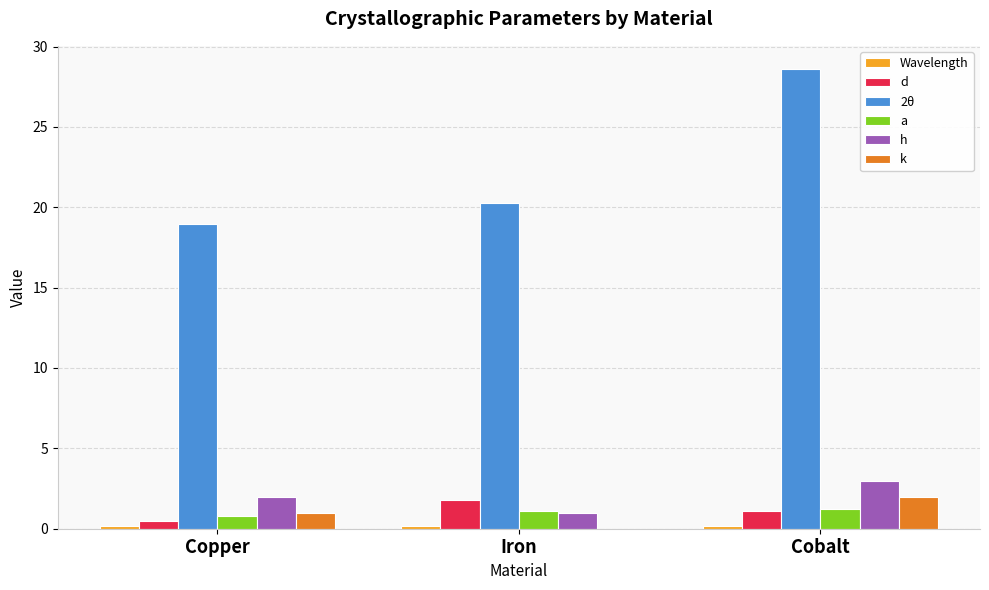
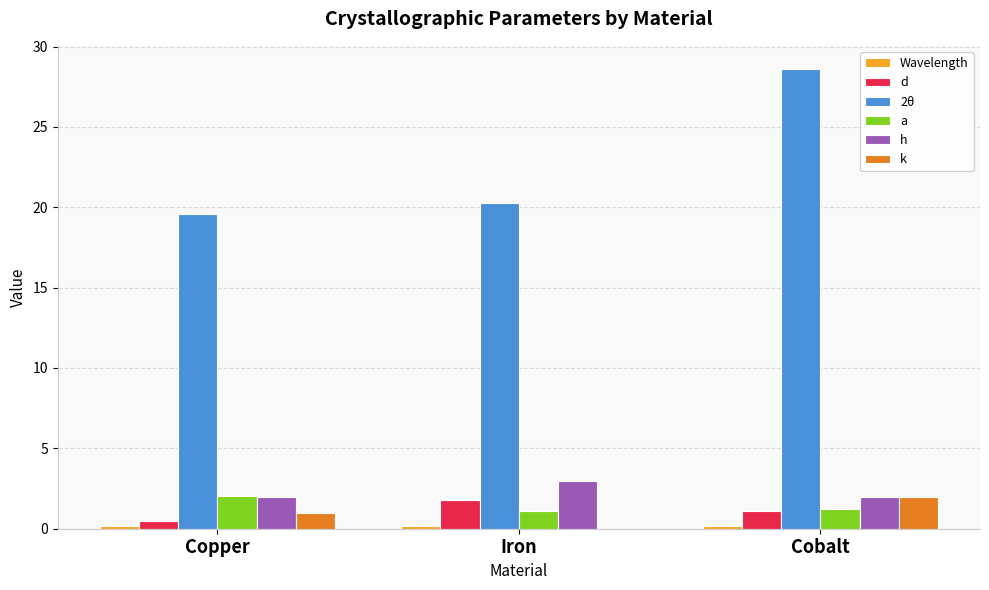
2θ, Copper: 18.9 -> 19.6
a, Copper: 0.8 -> 2.0
h, Iron: 1 -> 3
h, Cobalt: 3 -> 2
